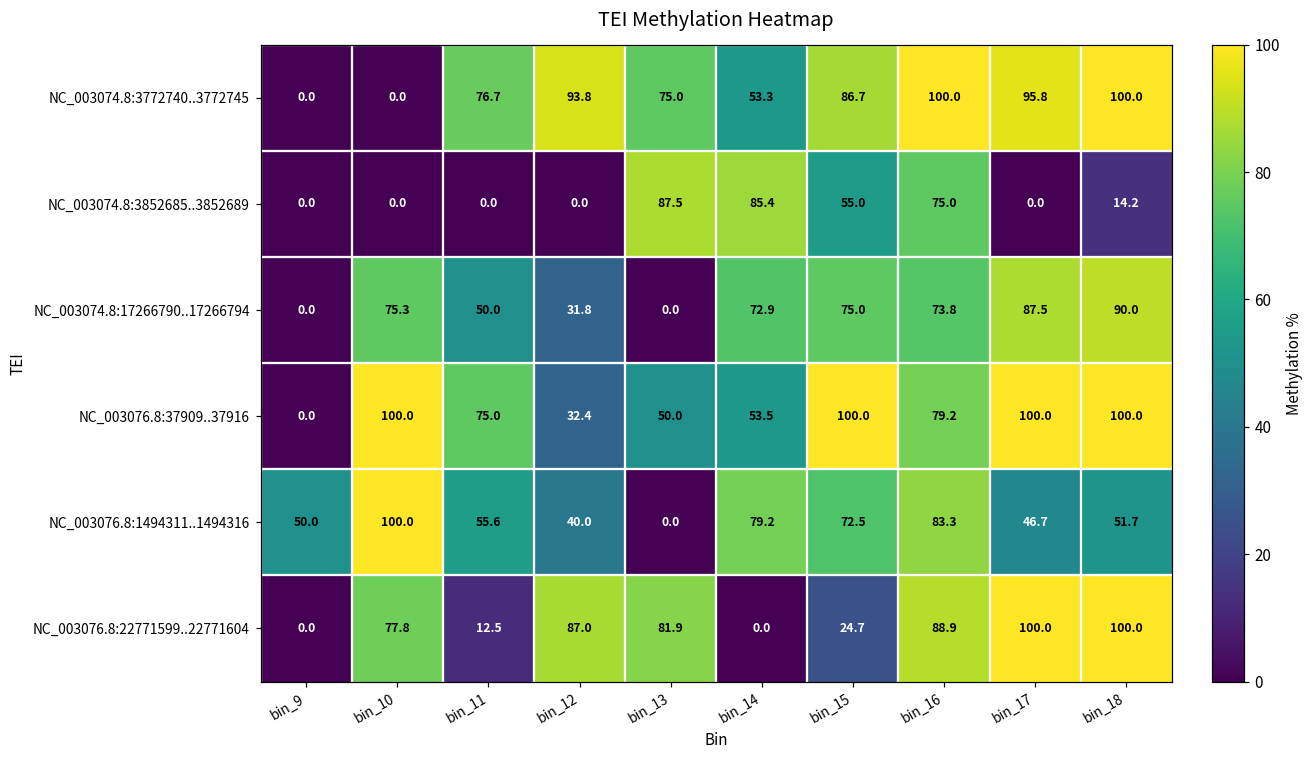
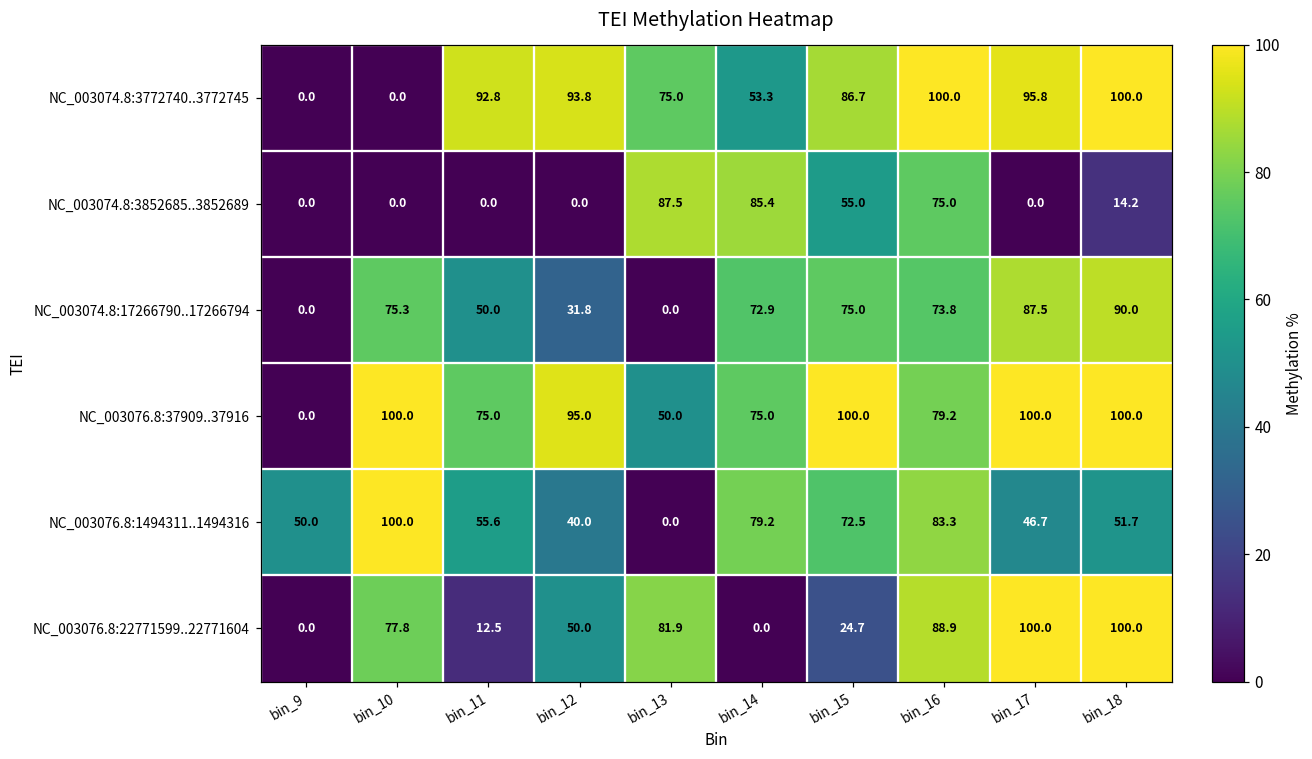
NC_003074.8:3772740..3772745, bin_11: 76.7 -> 92.8
NC_003076.8:37909..37916, bin_12: 32.4 -> 95.0
NC_003076.8:37909..37916, bin_14: 53.5 -> 75.0
NC_003076.8:22771599..22771604, bin_12: 87.0 -> 50.0
